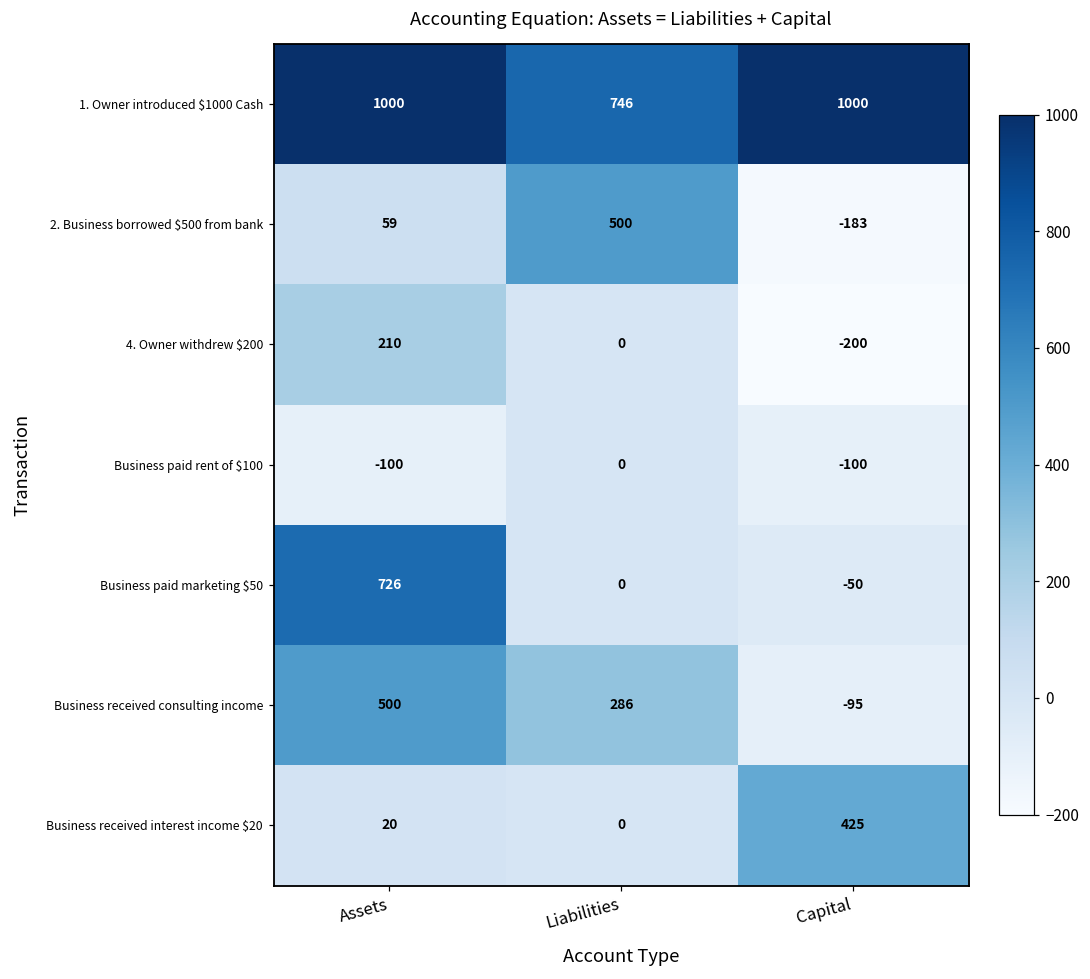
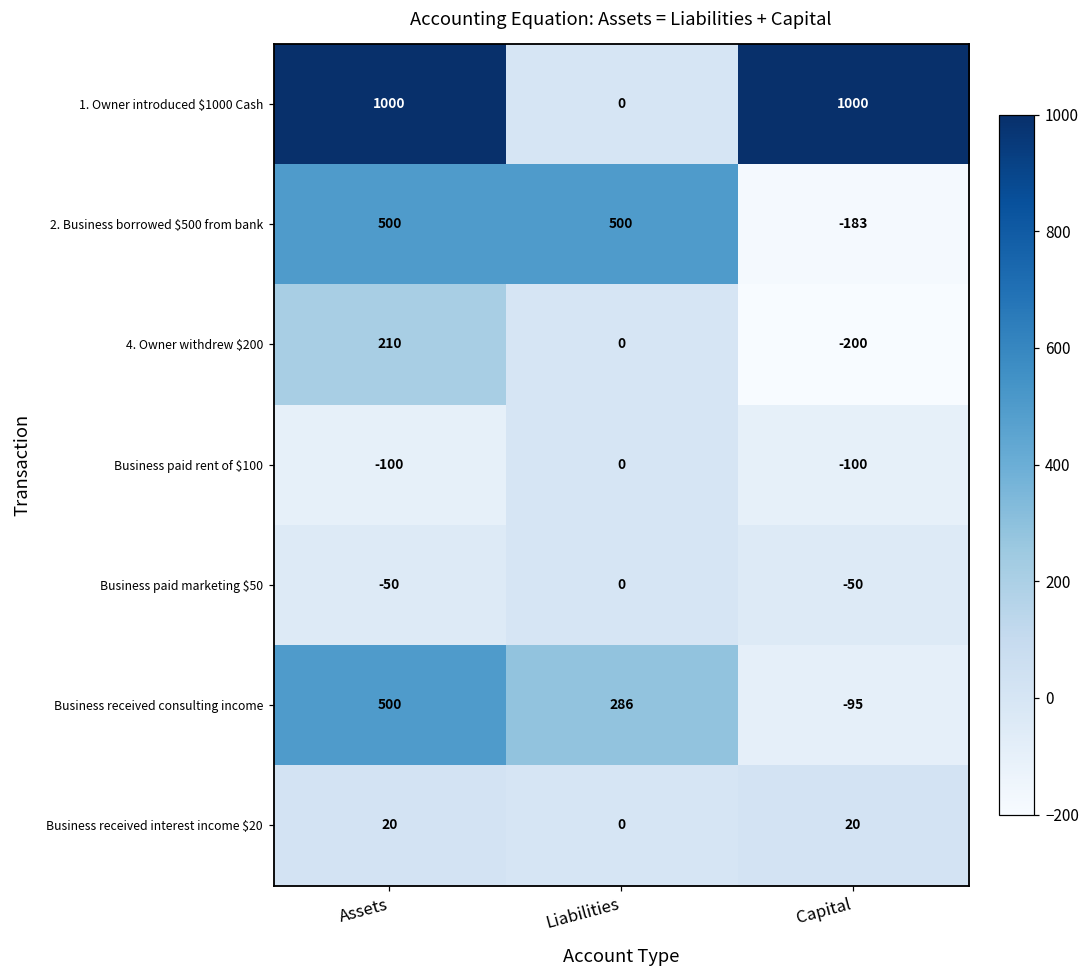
1. Owner introduced $1000 Cash, Liabilities: 746 -> 0
2. Business borrowed $500 from bank, Assets: 59 -> 500
Business paid marketing $50, Assets: 726 -> -50
Business received interest income $20, Capital: 425 -> 20
